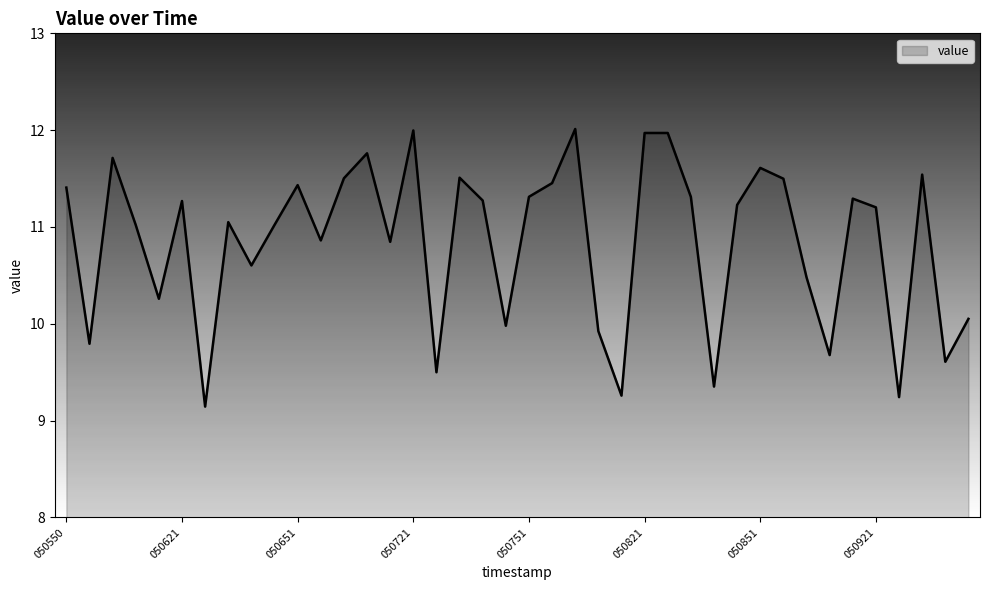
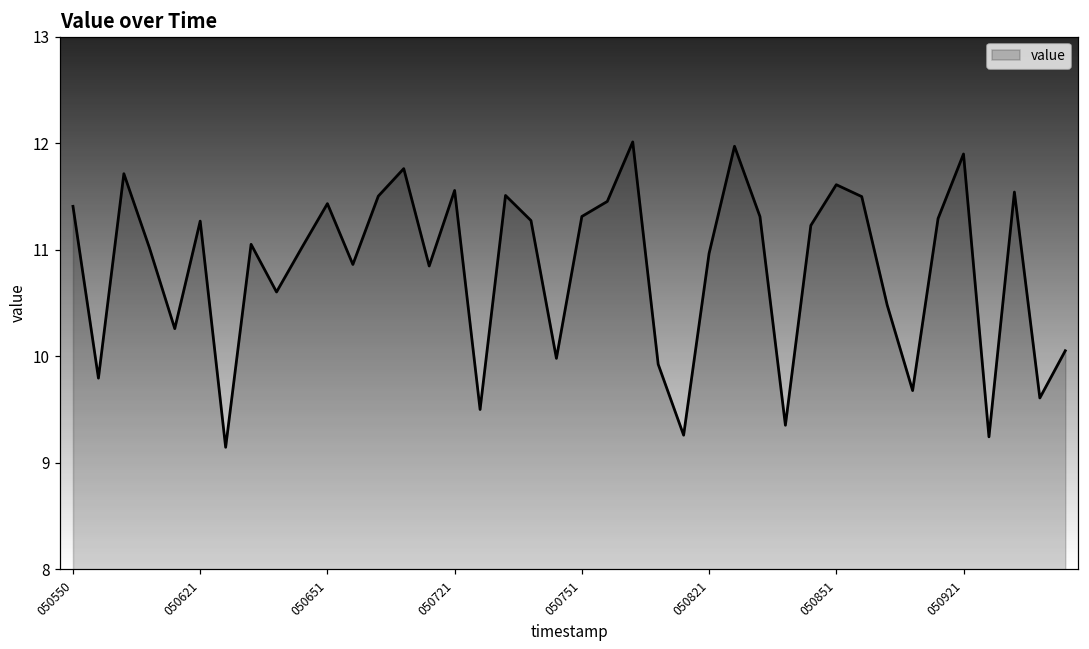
050721: 12.0 -> 11.6
050821: 12.0 -> 11.0
050921: 11.2 -> 11.9
